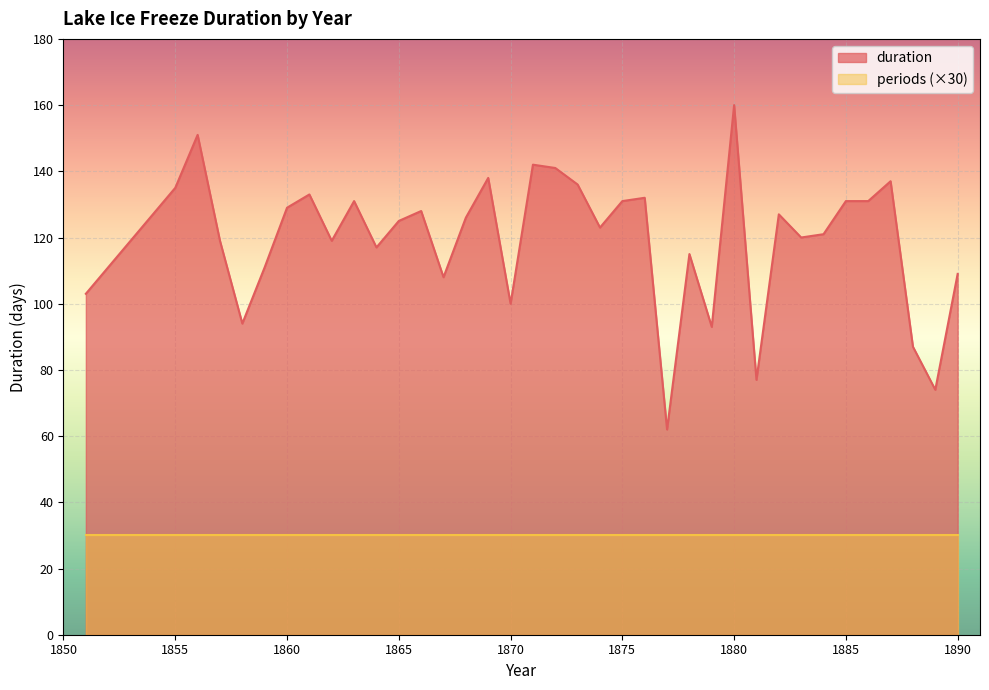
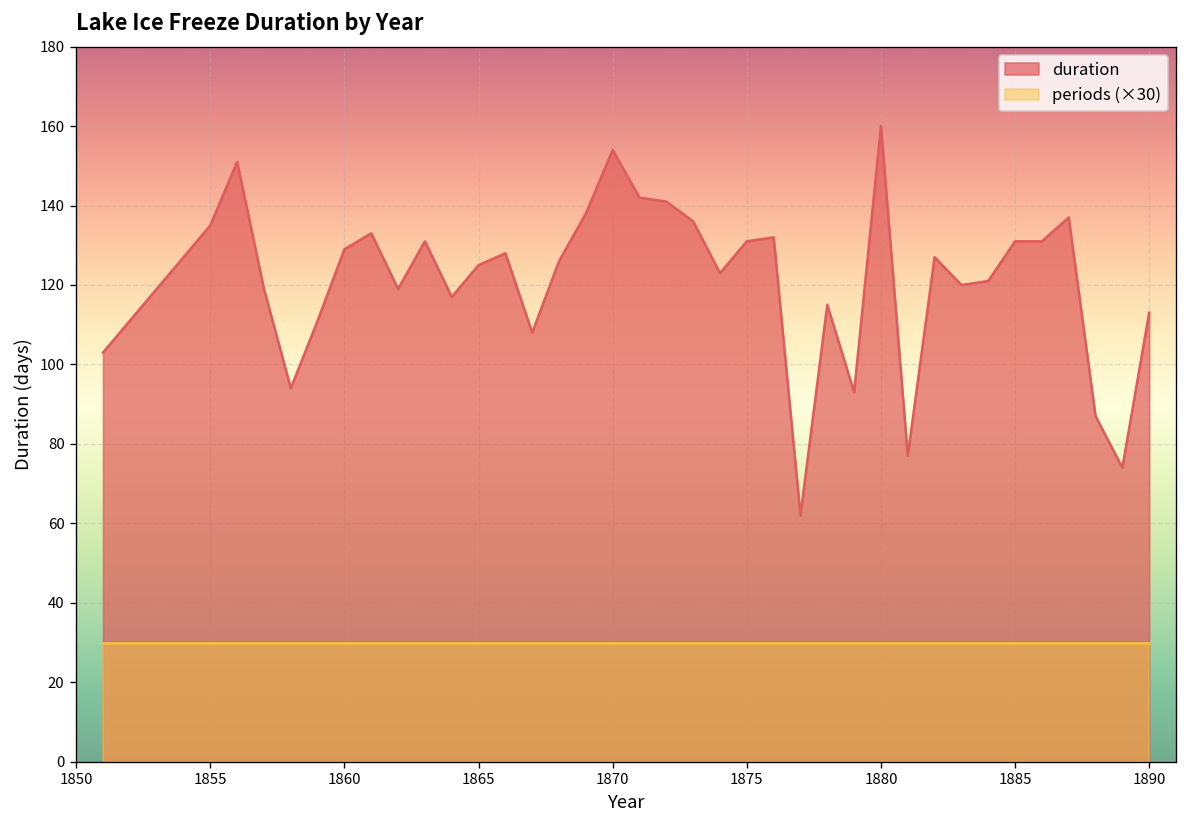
duration, 1870: 100 -> 154
duration, 1890: 109 -> 113
